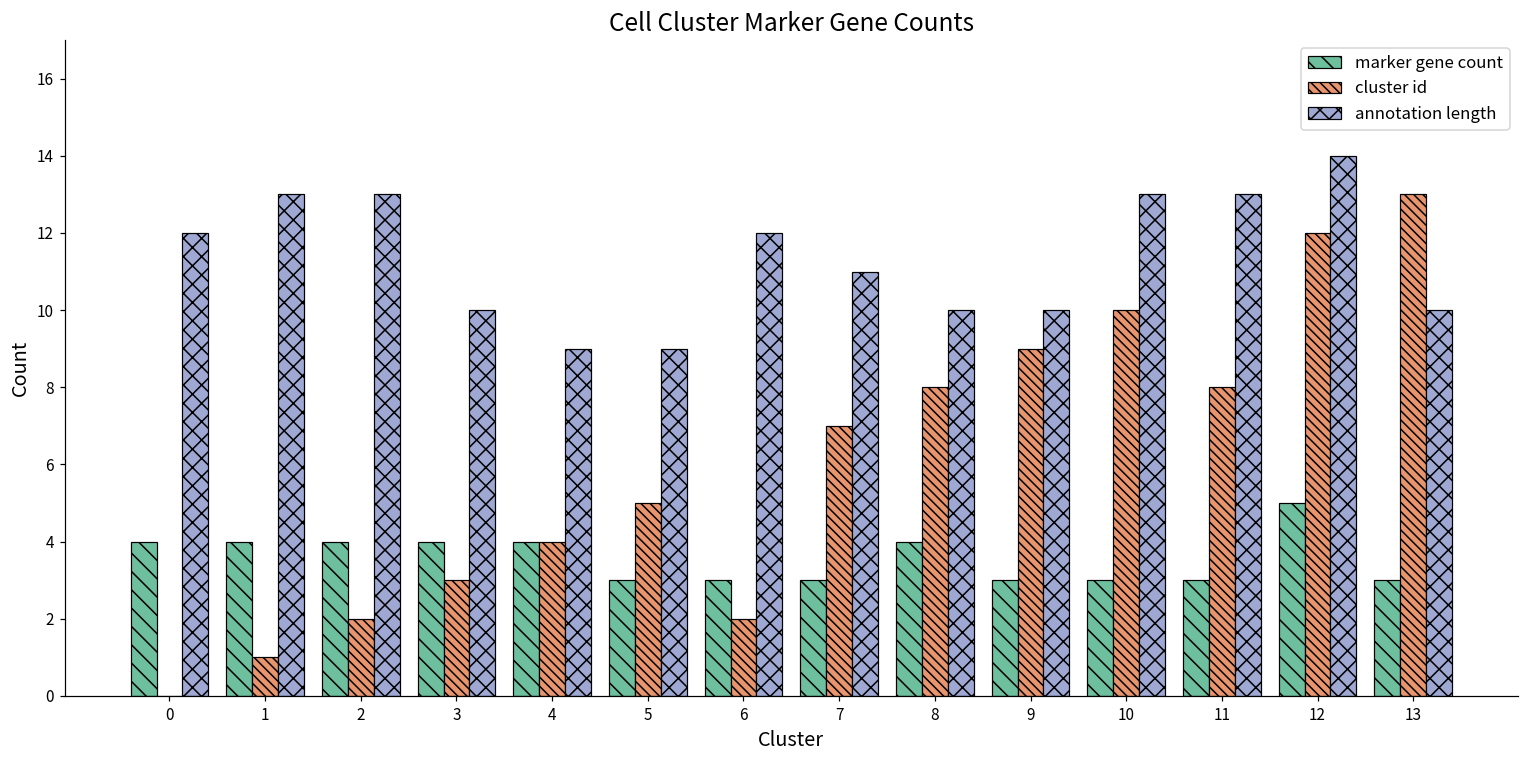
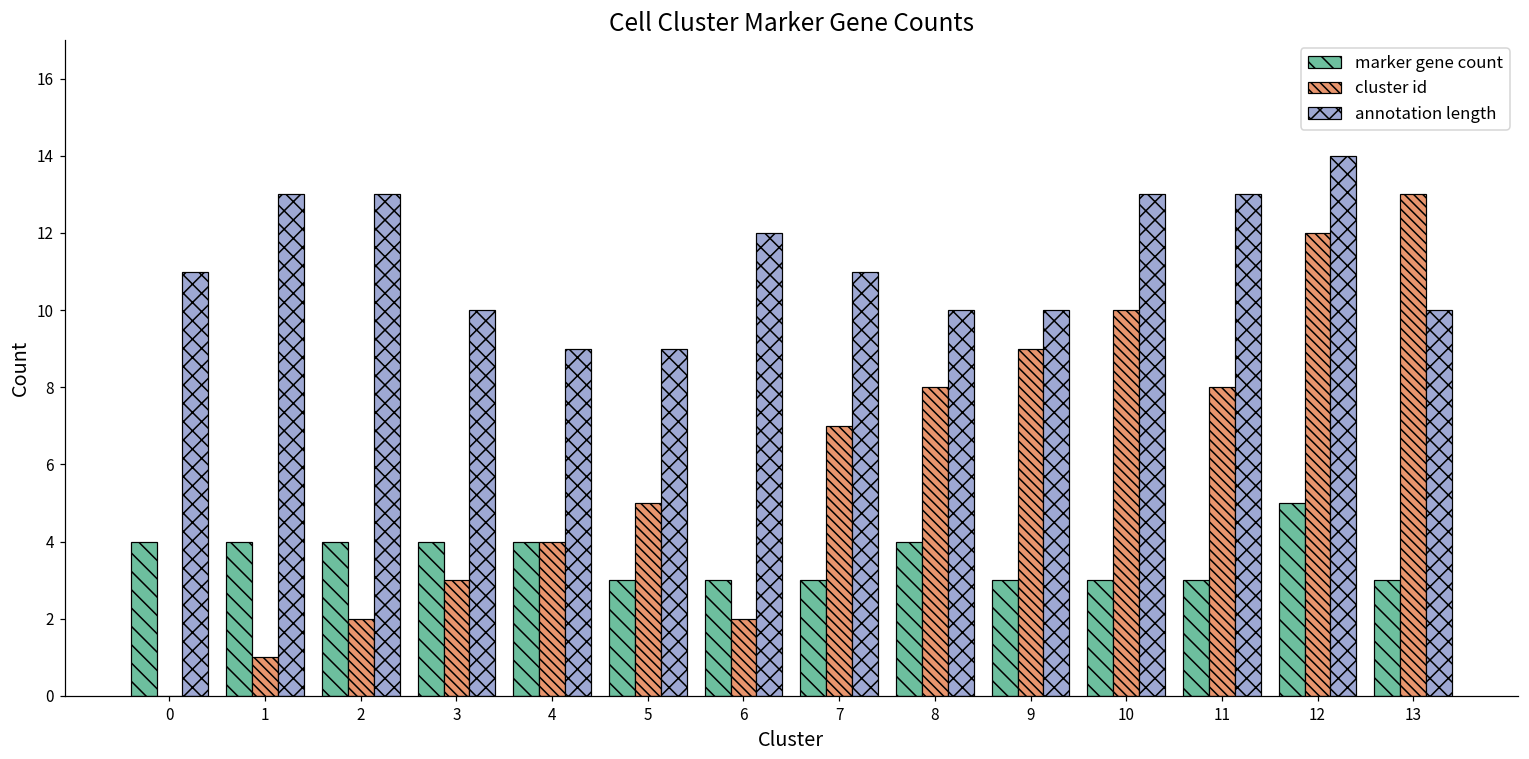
annotation length, 0: 12 -> 11
